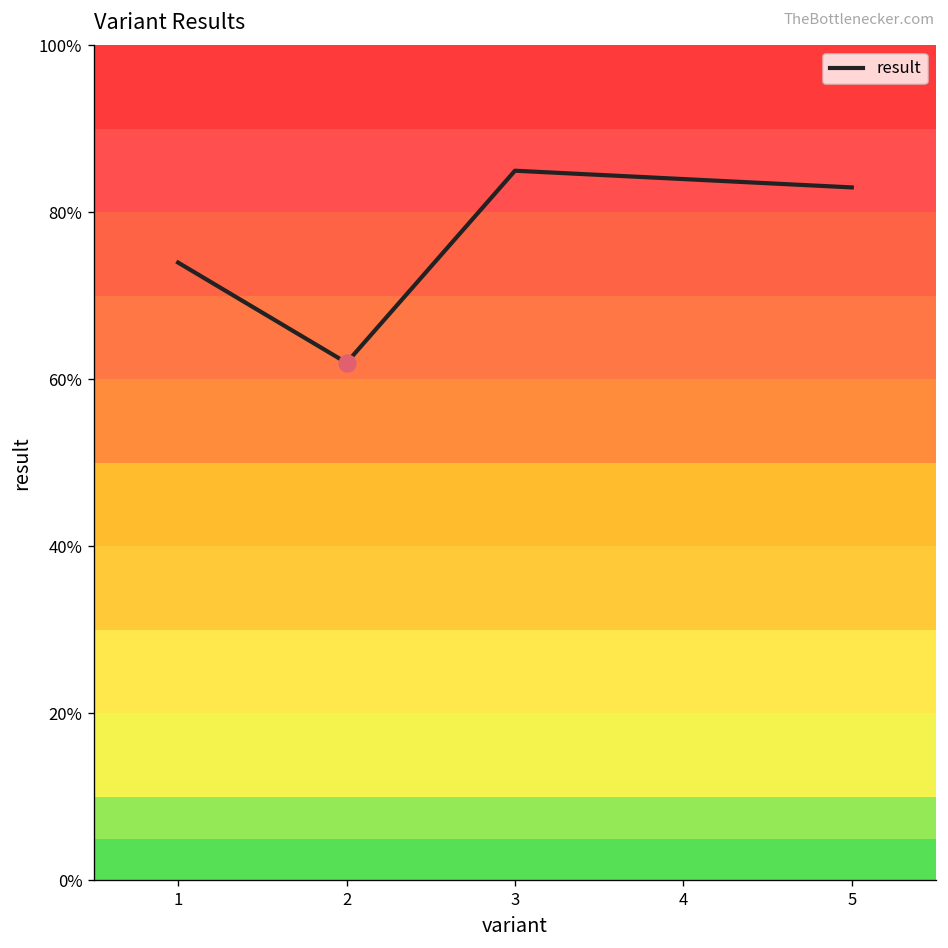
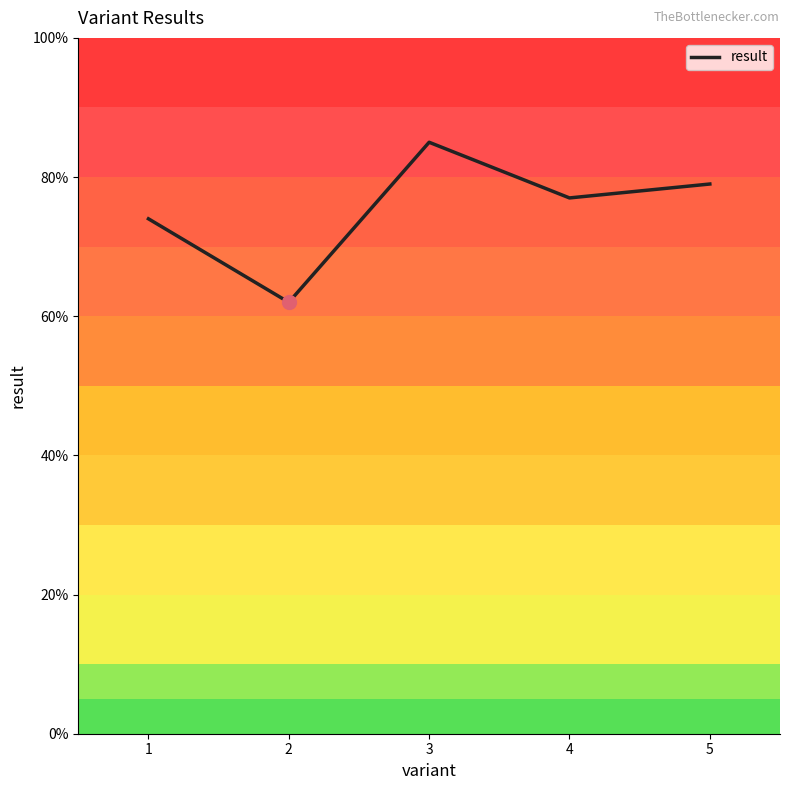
result, 4: 84% -> 77%
result, 5: 83% -> 79%
